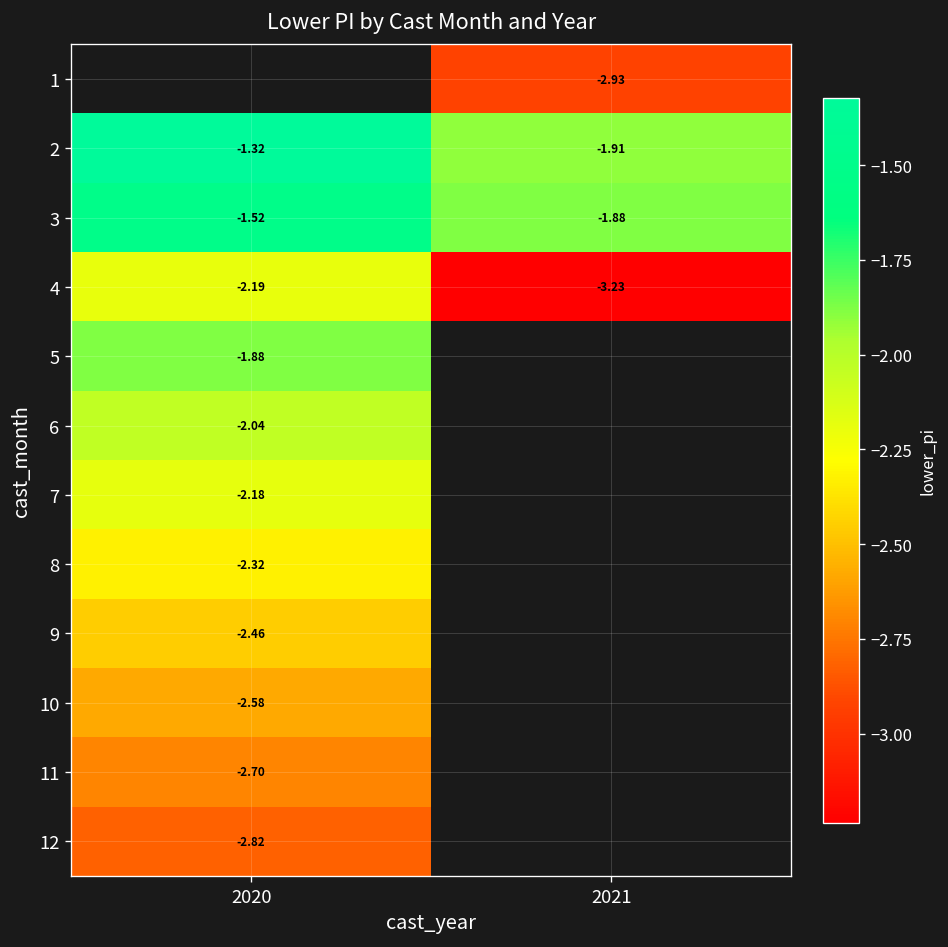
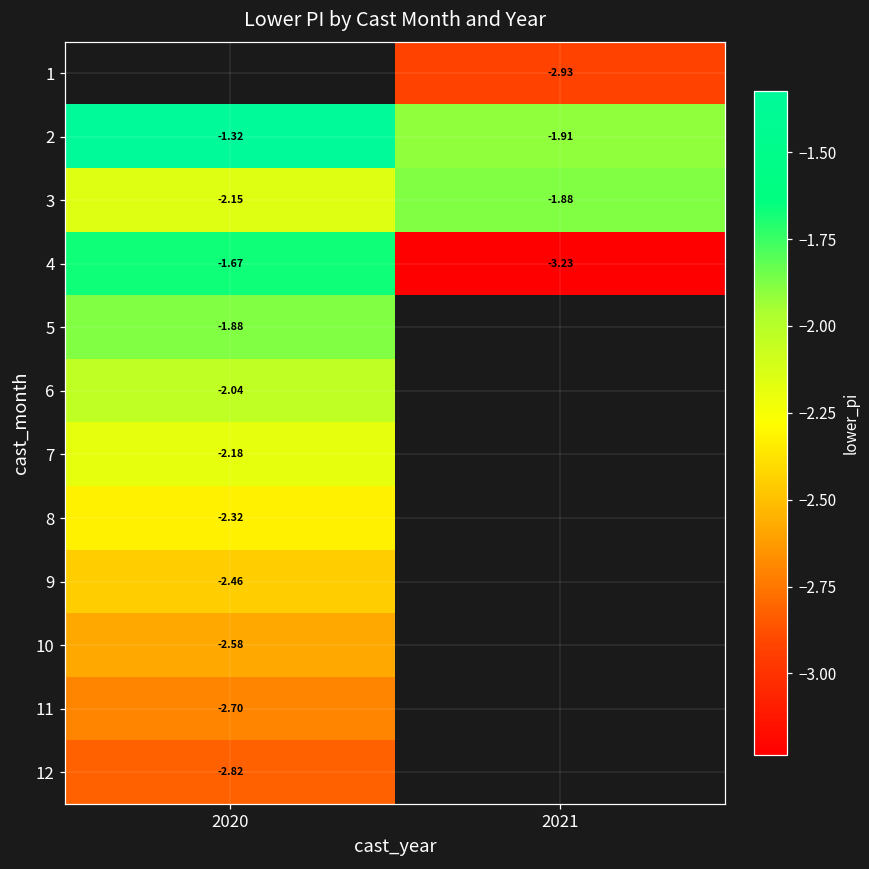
3, 2020: -1.52 -> -2.15
4, 2020: -2.19 -> -1.67
